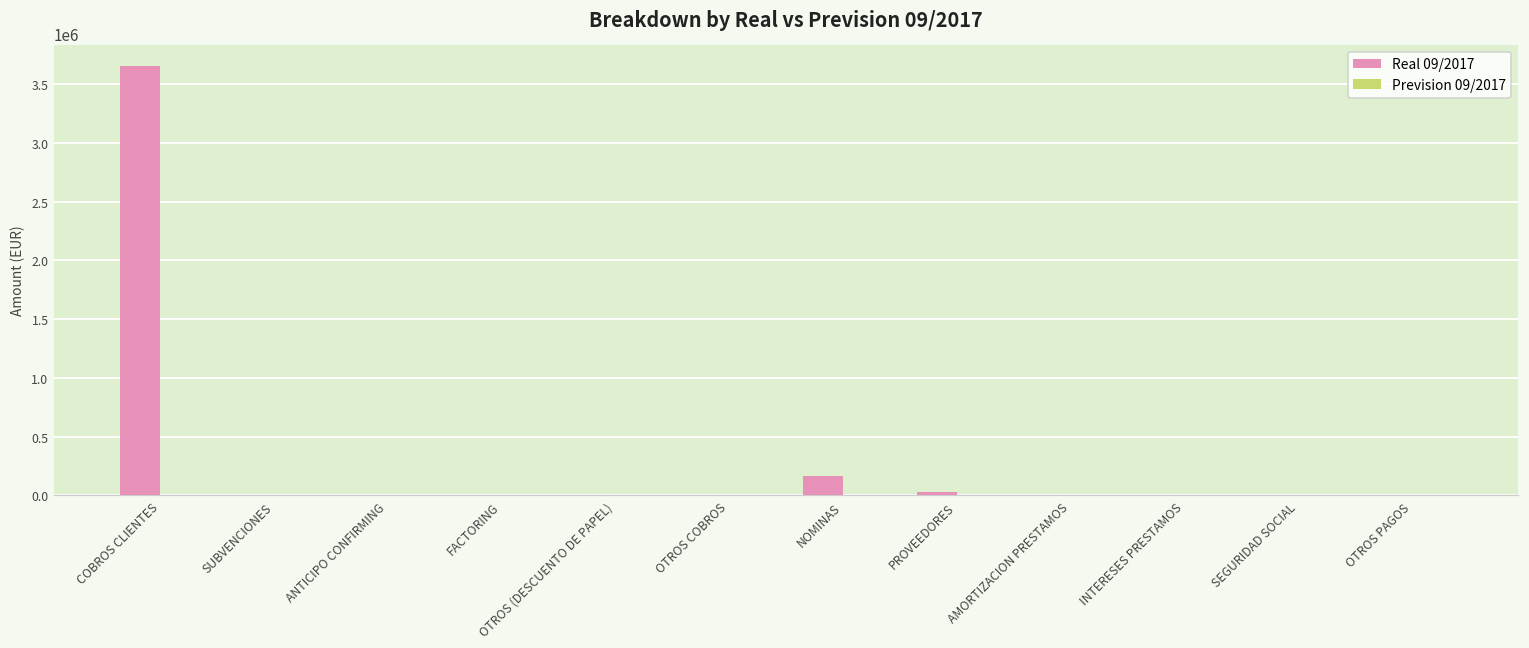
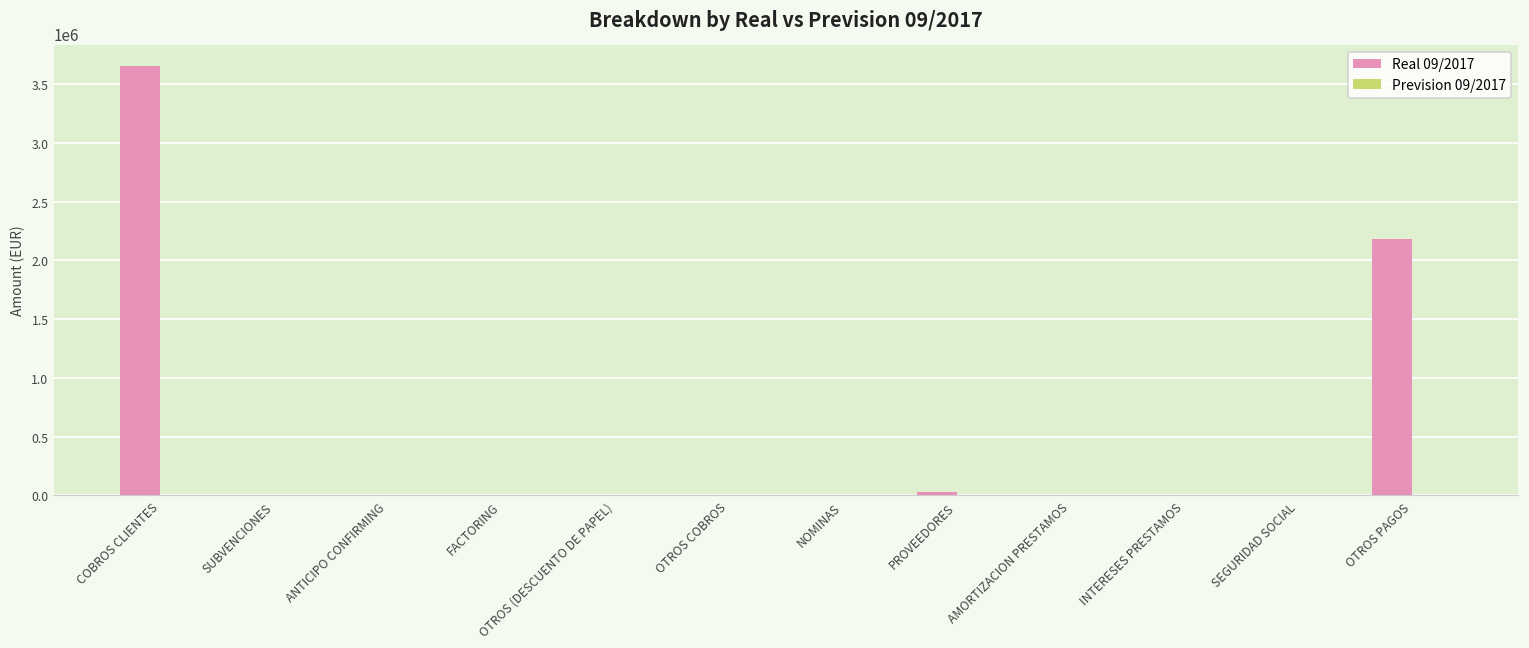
Real 09/2017, NOMINAS: 170000 -> 0
Real 09/2017, OTROS PAGOS: 0 -> 2180000
